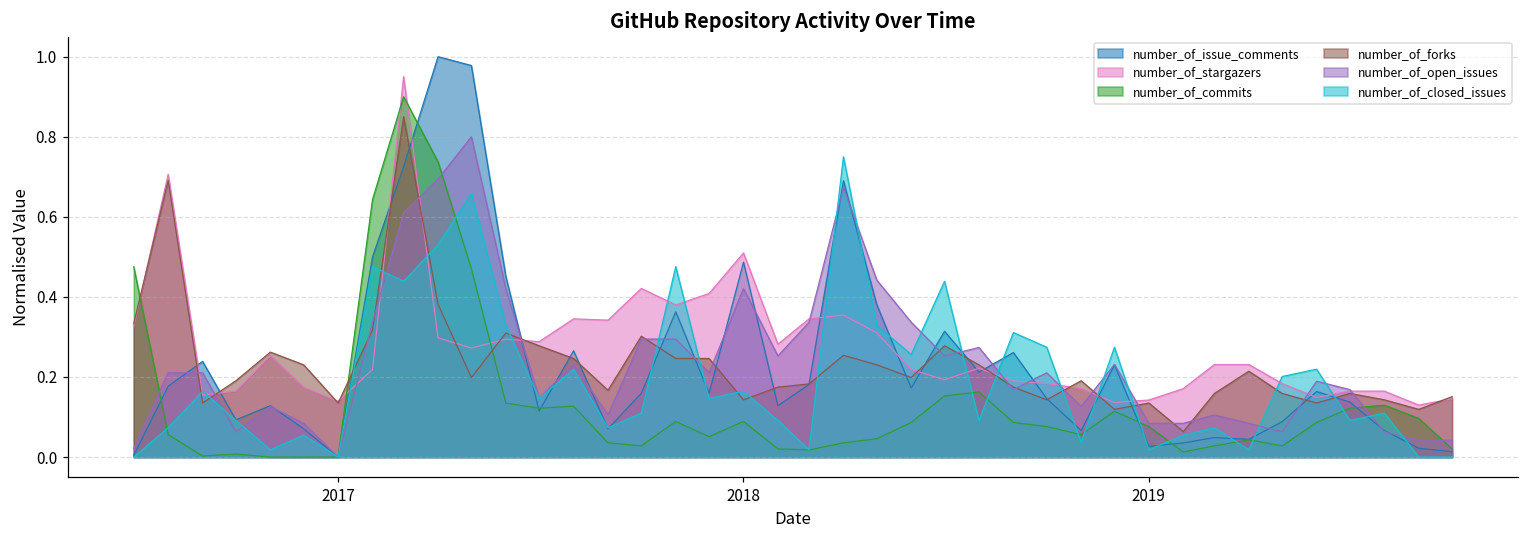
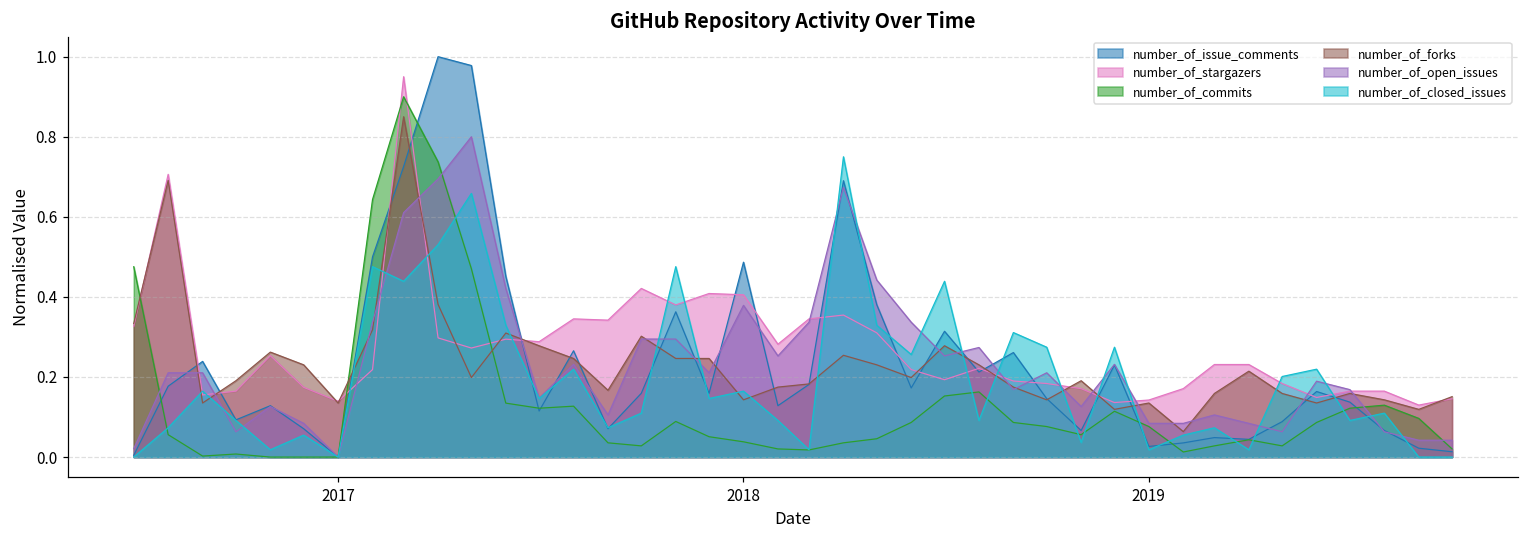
number_of_stargazers, 2018: 0.51 -> 0.41
number_of_commits, 2018: 0.09 -> 0.04
number_of_open_issues, 2018: 0.42 -> 0.38
